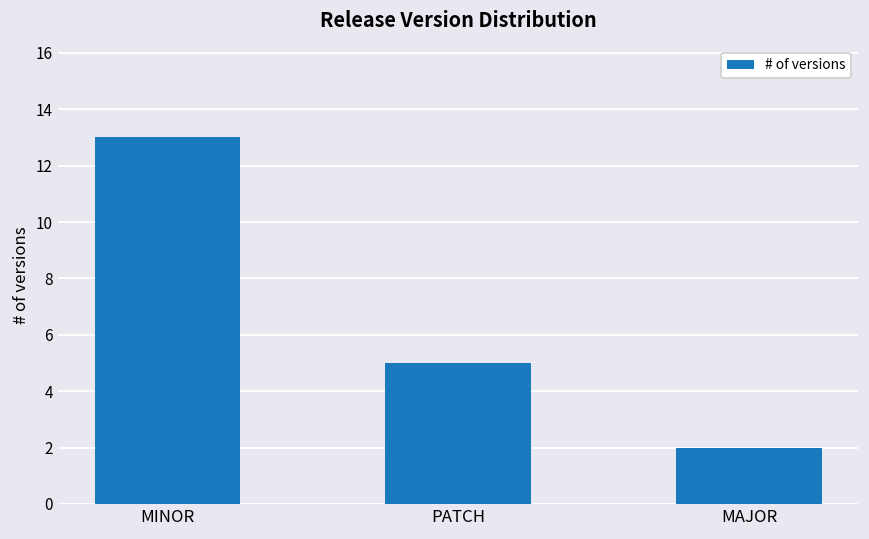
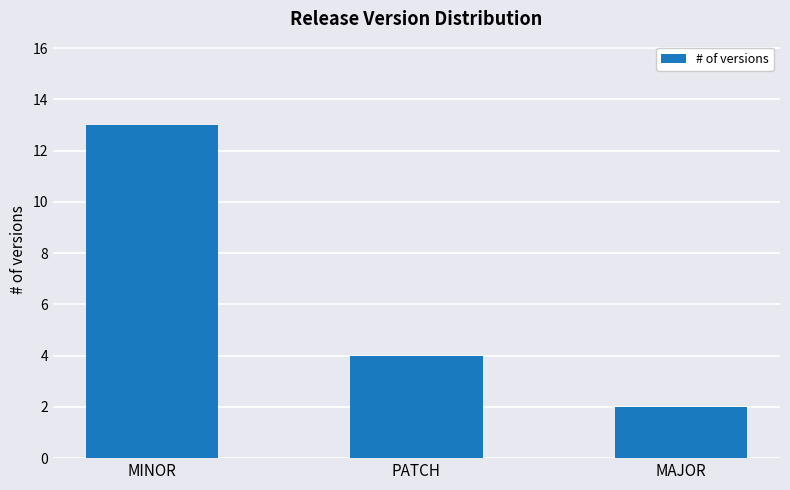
PATCH: 5 -> 4
